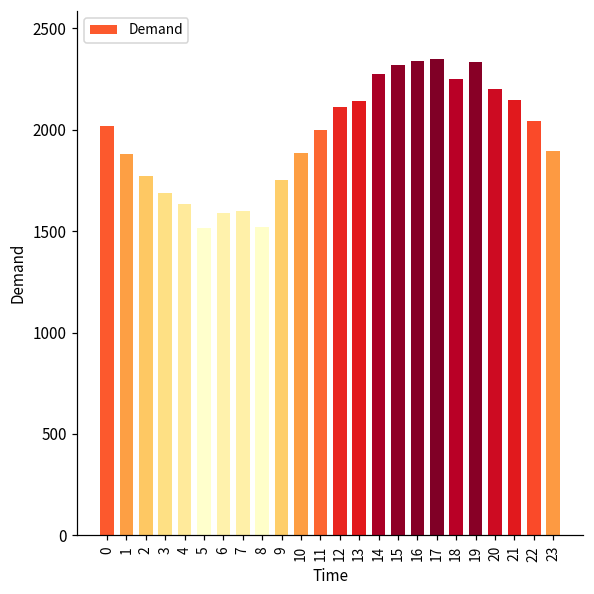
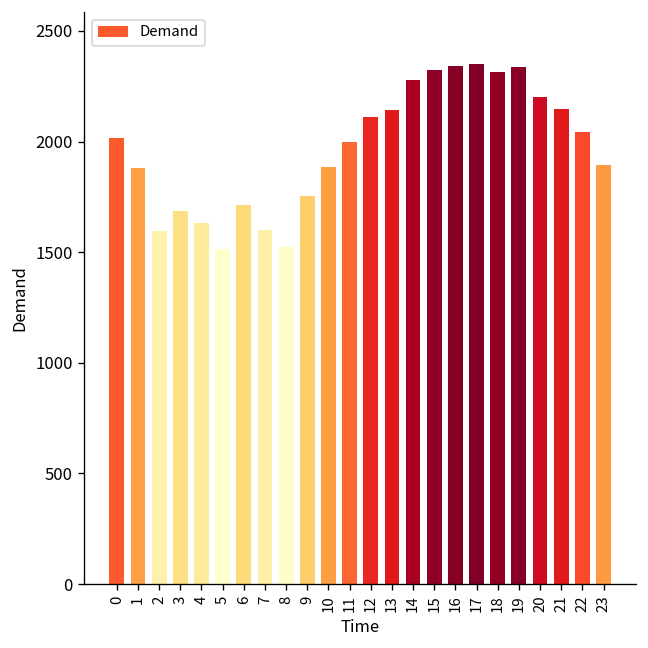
2: 1770 -> 1590
6: 1590 -> 1710
18: 2250 -> 2320
